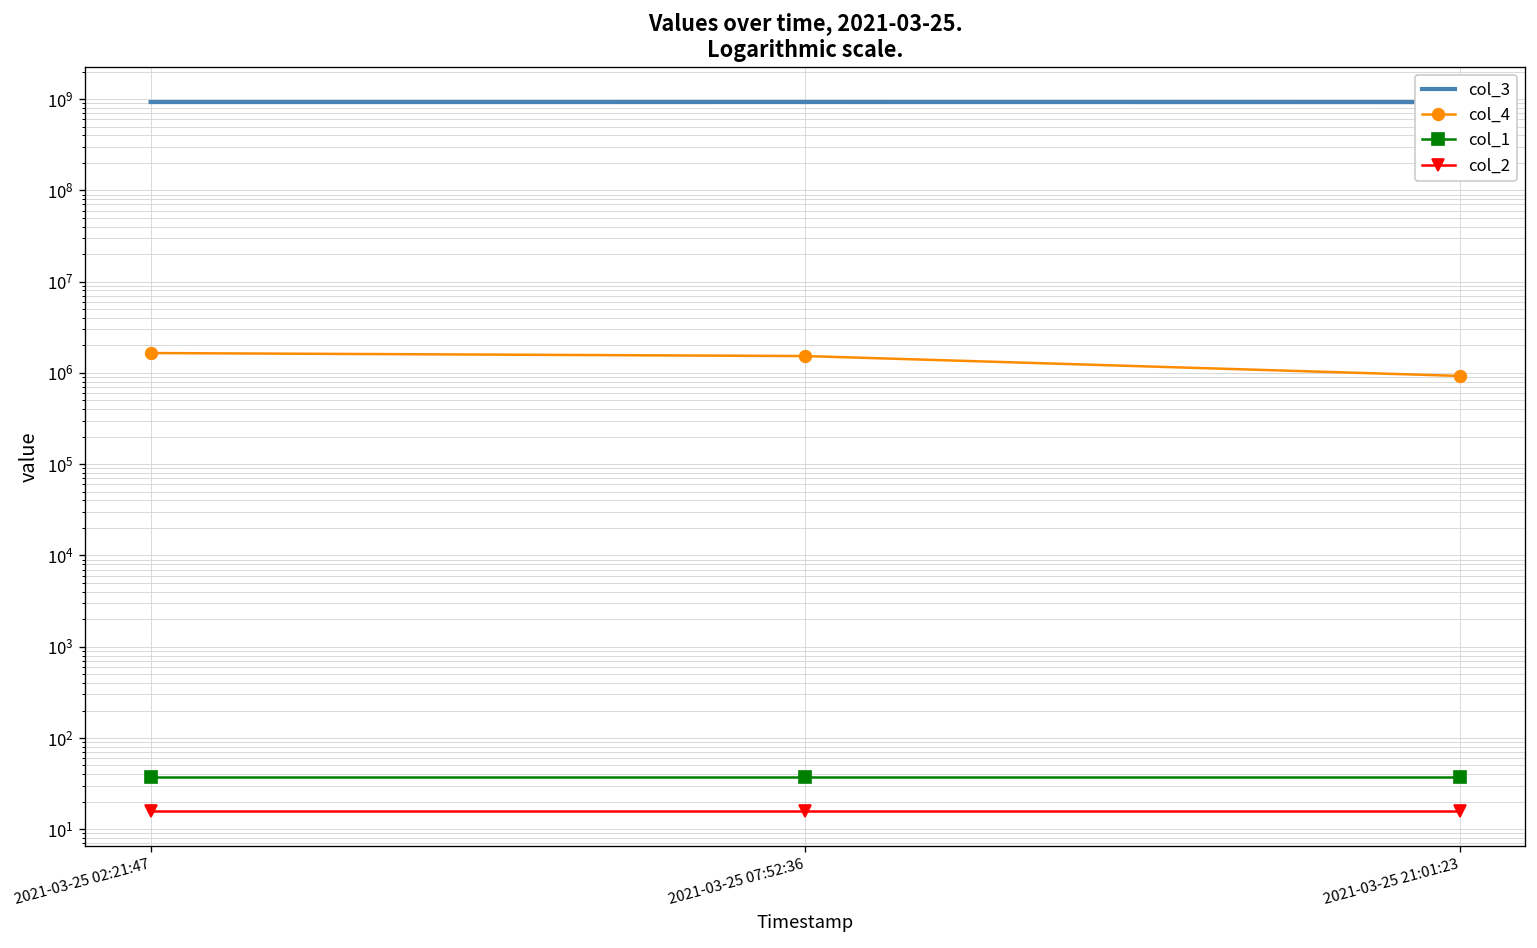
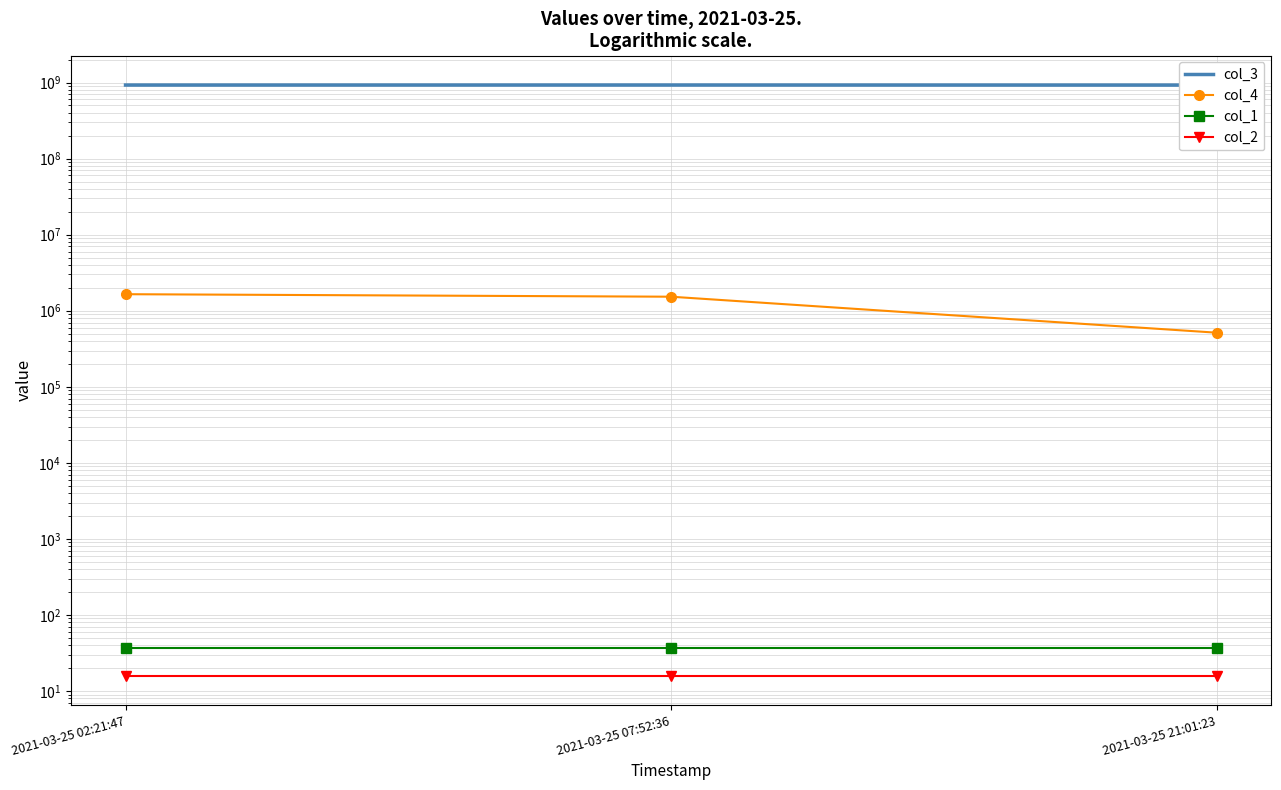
col_4, 2021-03-25 21:01:23: 900000 -> 500000
